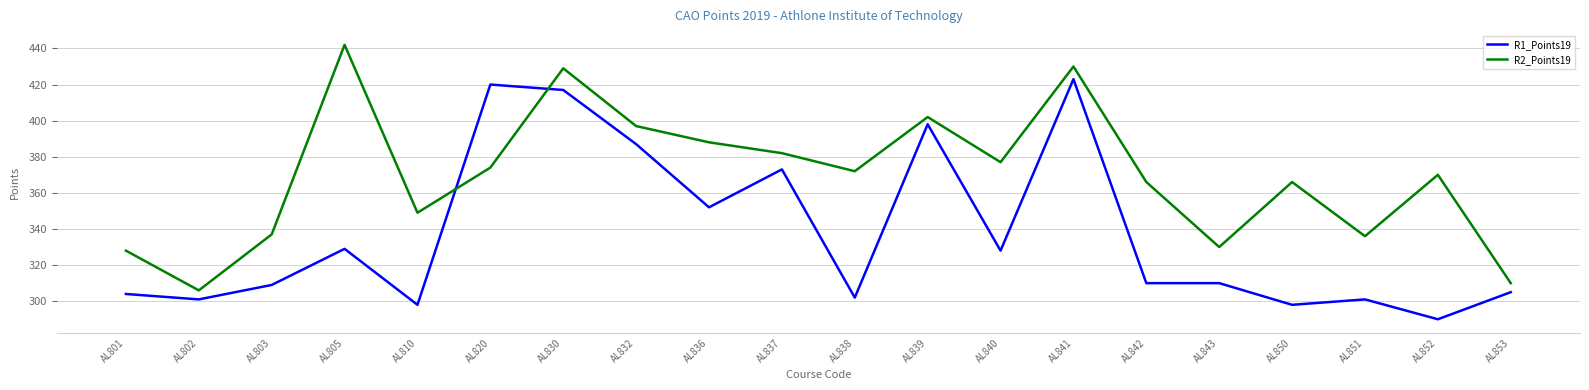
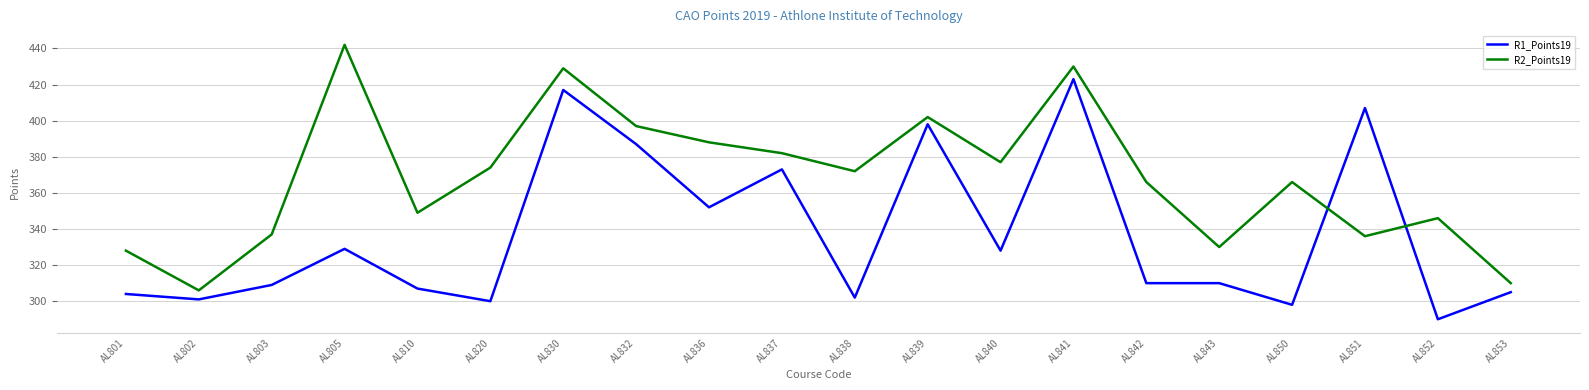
R1_Points19, AL810: 298 -> 307
R1_Points19, AL820: 420 -> 300
R1_Points19, AL851: 301 -> 407
R2_Points19, AL852: 370 -> 346
